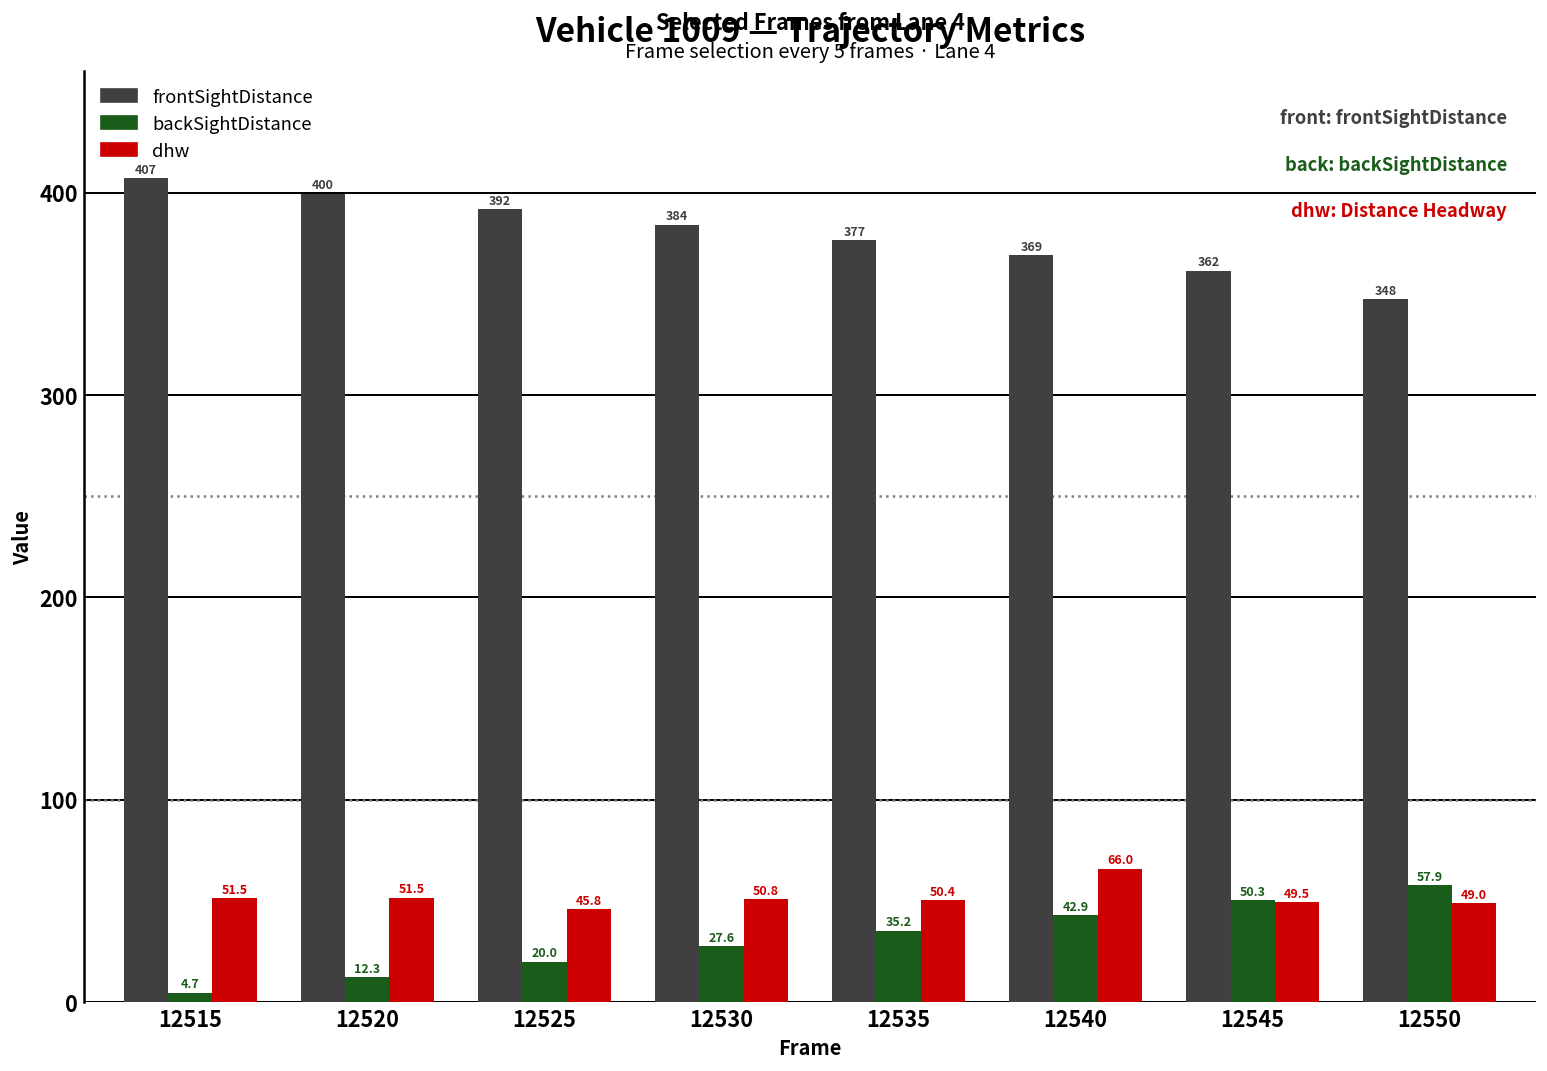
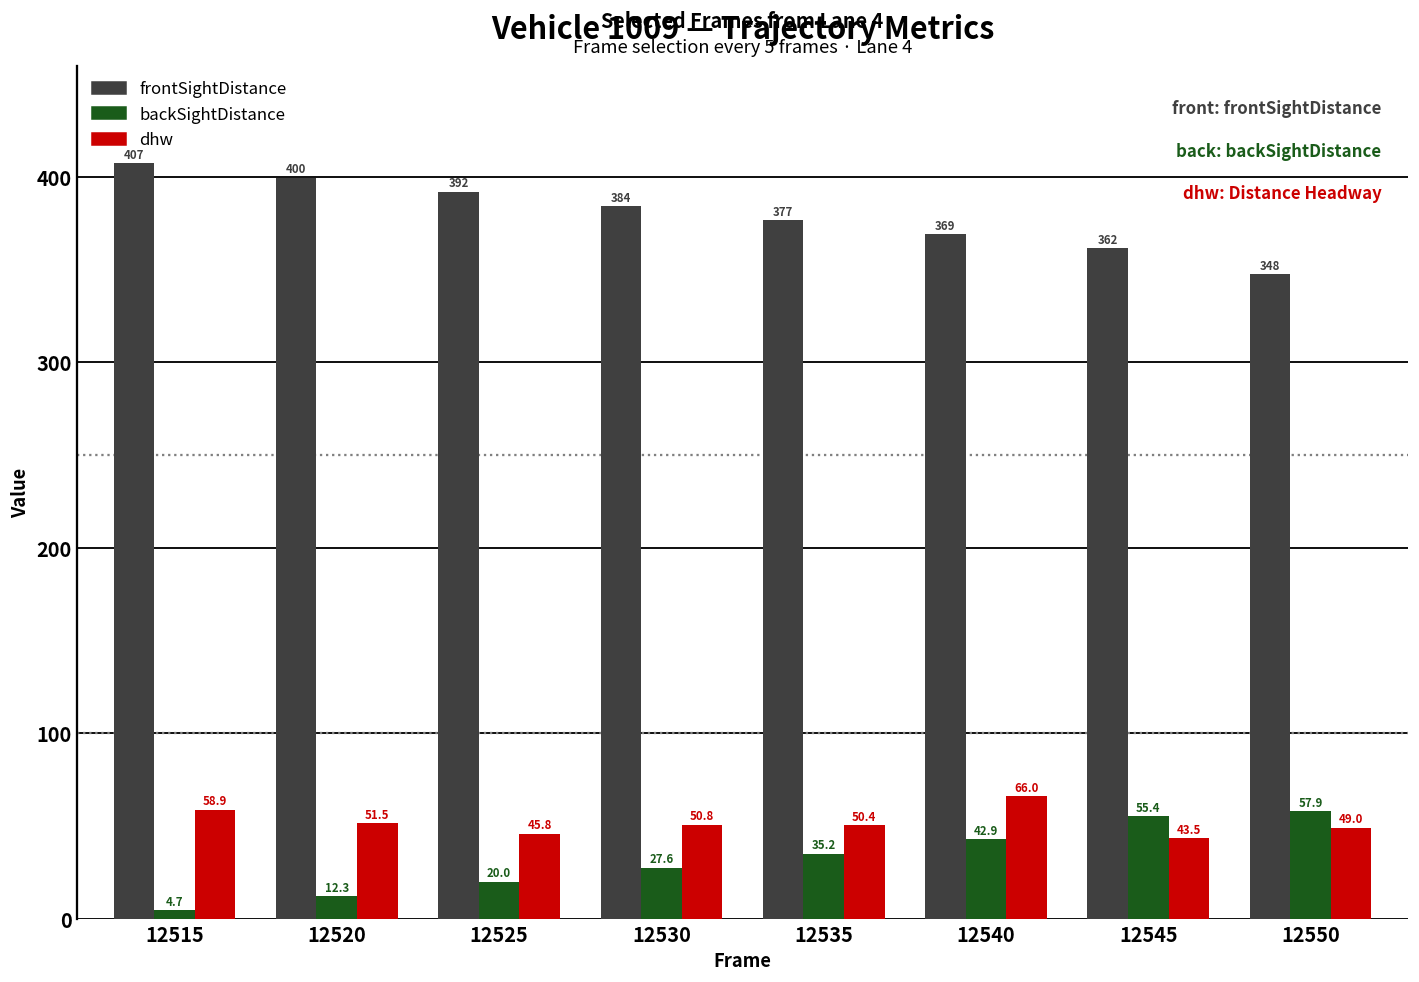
dhw, 12515: 51.5 -> 58.9
backSightDistance, 12545: 50.3 -> 55.4
dhw, 12545: 49.5 -> 43.5
